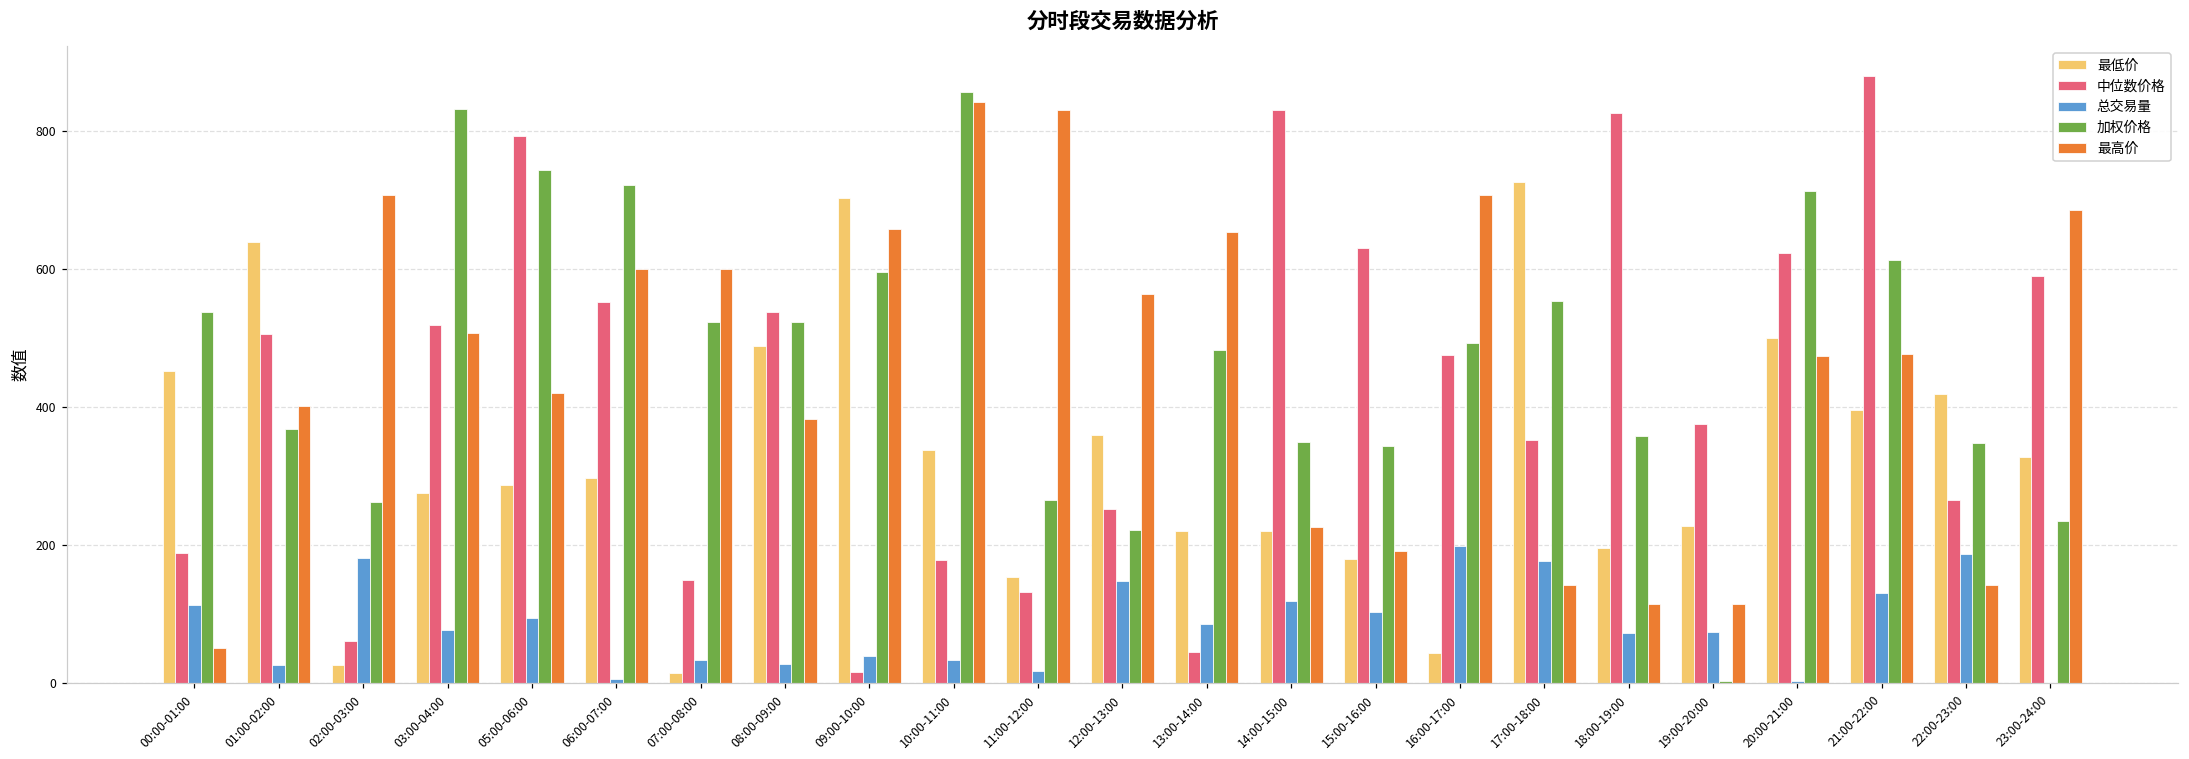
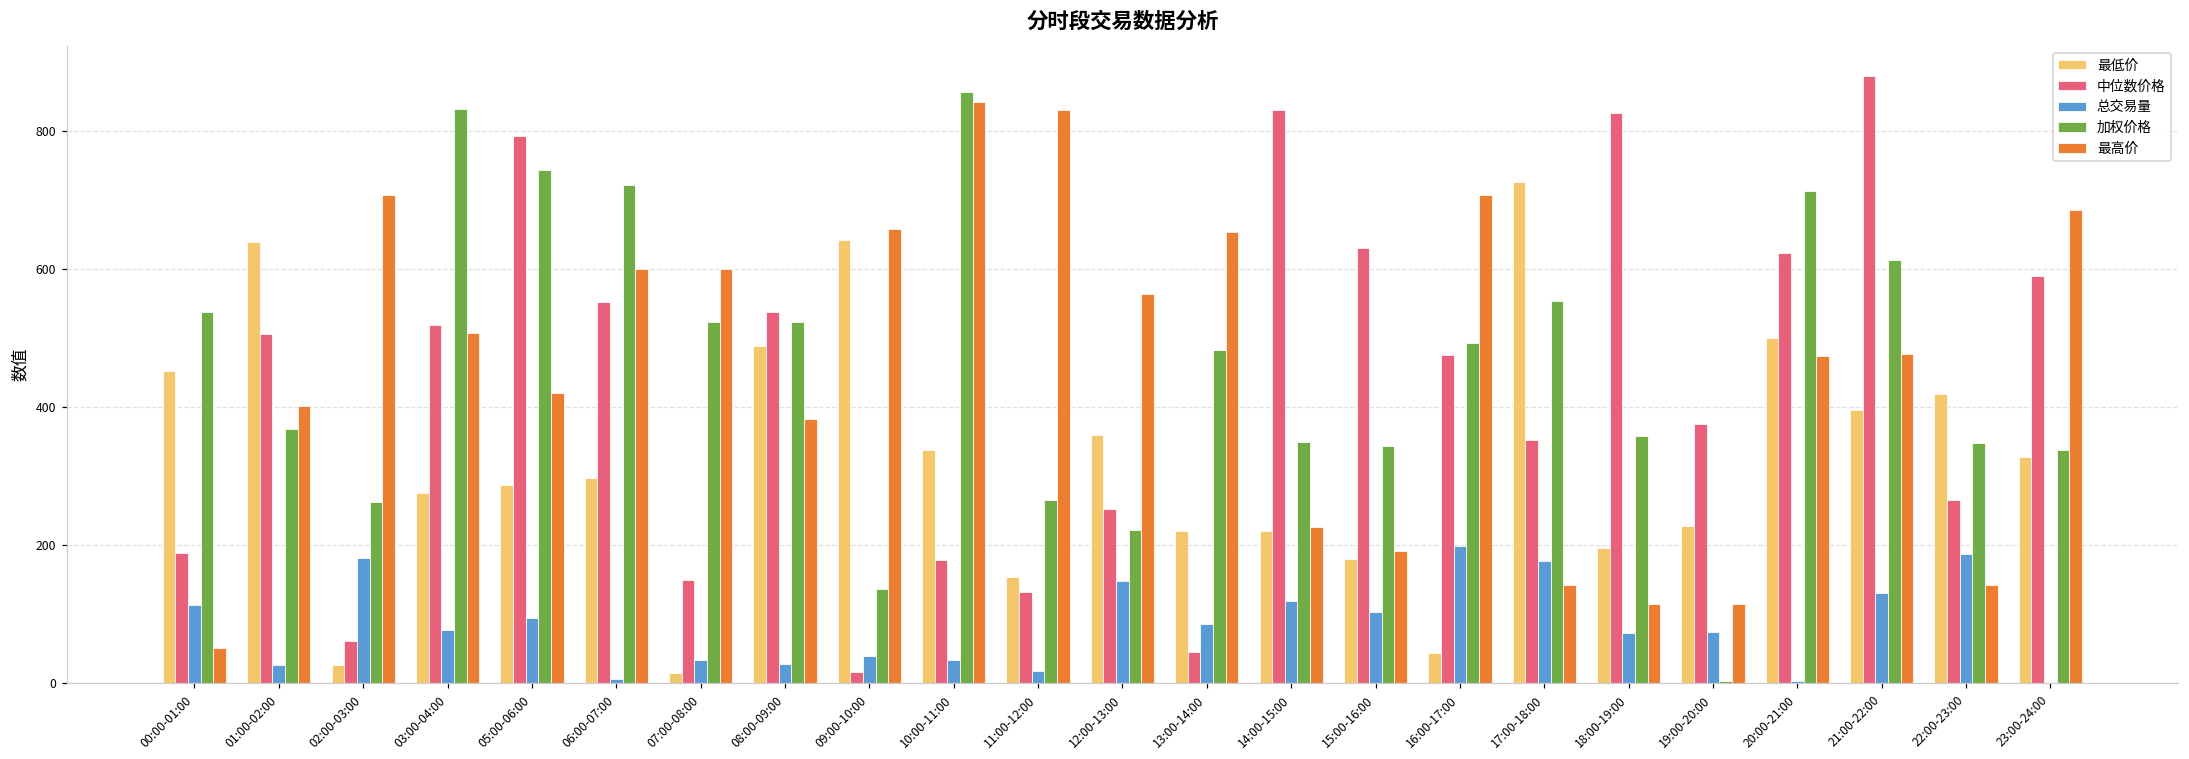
最低价, 09:00-10:00: 700 -> 640
加权价格, 09:00-10:00: 600 -> 140
加权价格, 23:00-24:00: 230 -> 340
